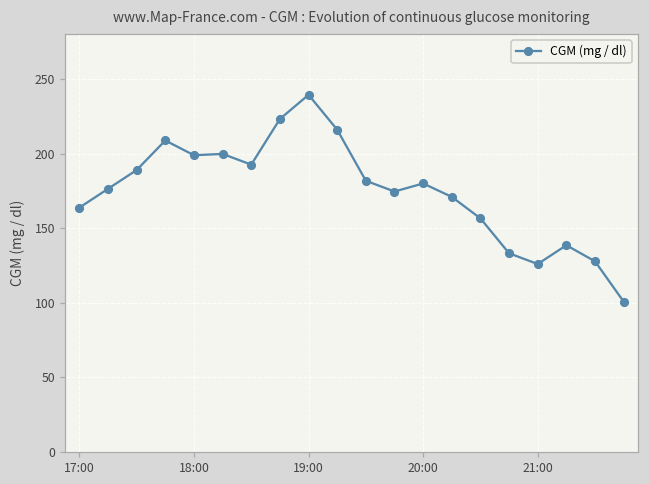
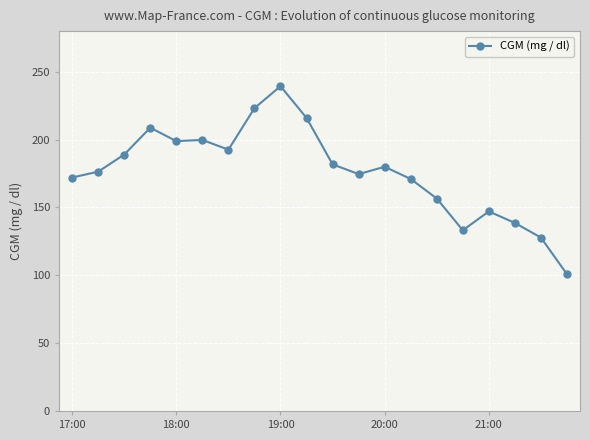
17:00: 164 -> 172
21:00: 126 -> 147
